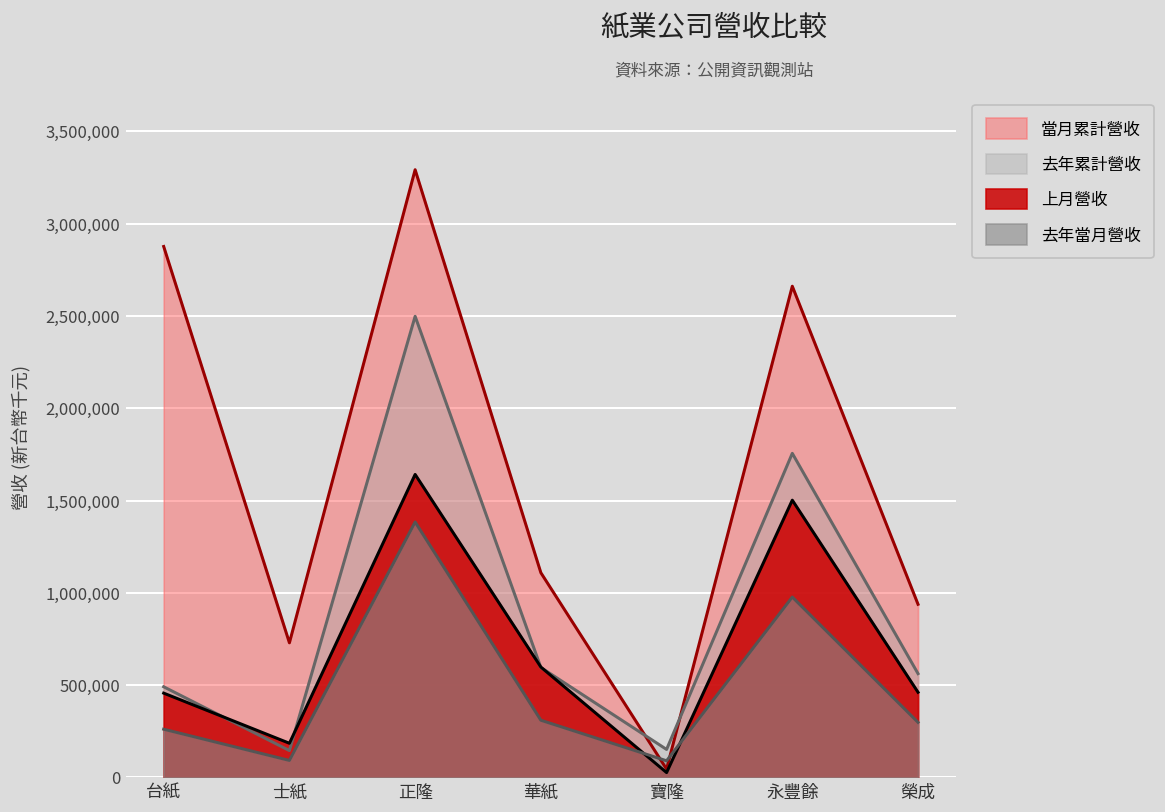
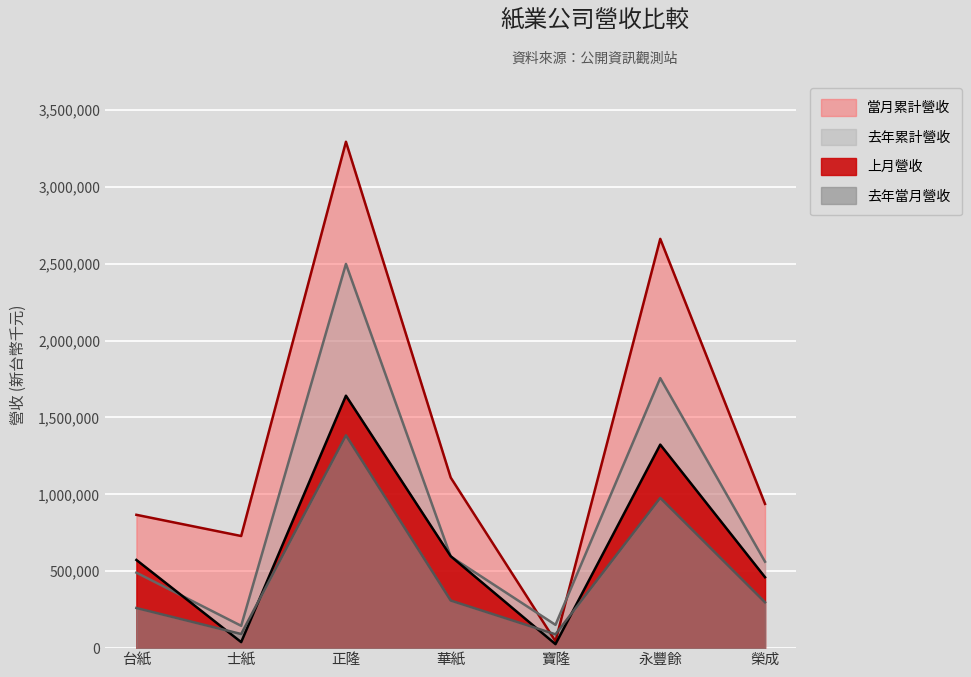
當月累計營收, 台紙: 2,880,000 -> 870,000
上月營收, 台紙: 460,000 -> 570,000
上月營收, 士紙: 180,000 -> 40,000
上月營收, 永豐餘: 1,500,000 -> 1,320,000
